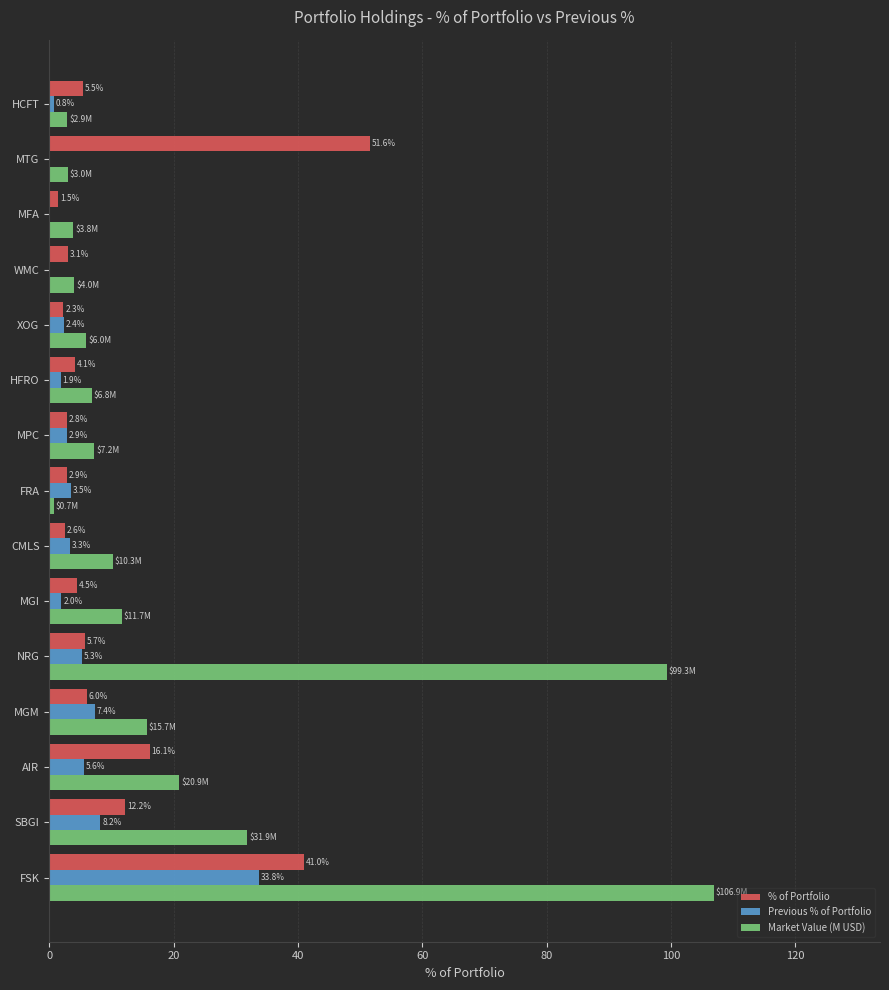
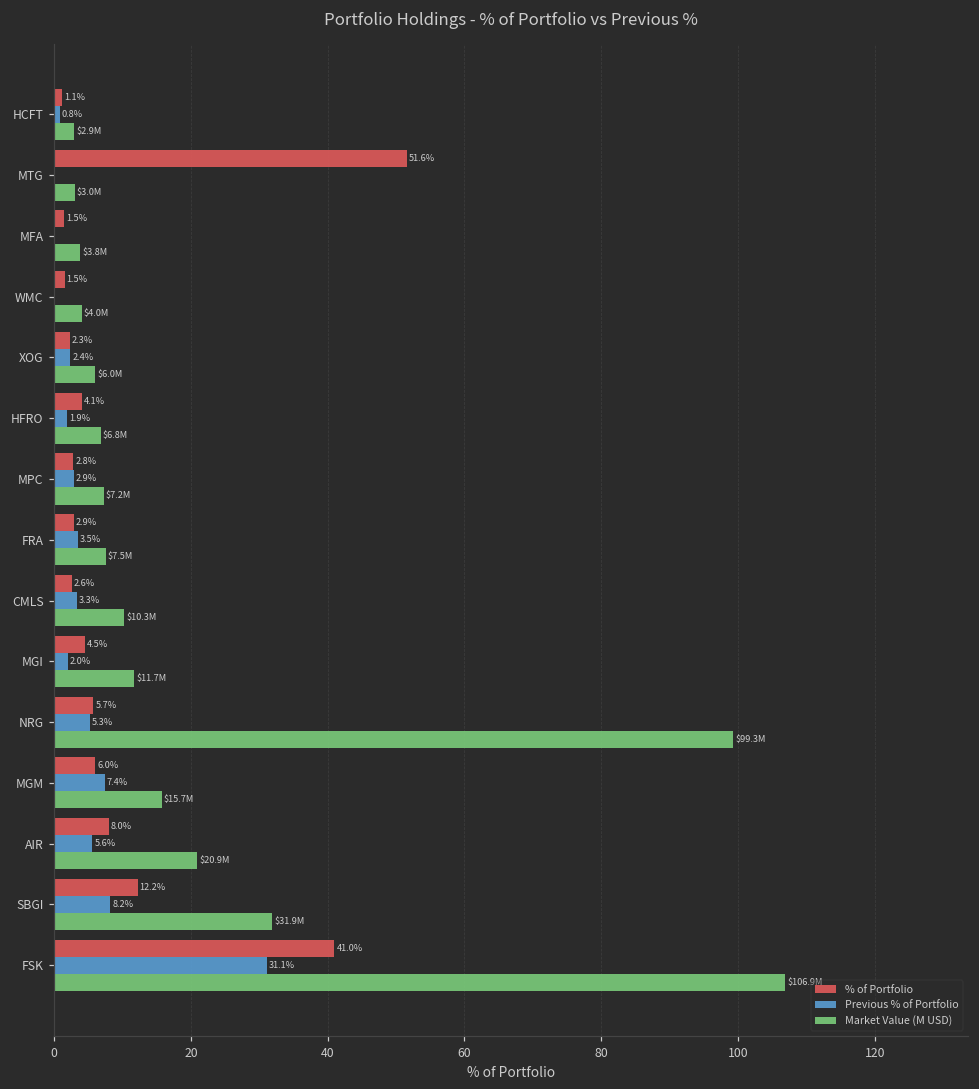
% of Portfolio, HCFT: 5.5% -> 1.1%
% of Portfolio, WMC: 3.1% -> 1.5%
Market Value (M USD), FRA: $0.7M -> $7.5M
% of Portfolio, AIR: 16.1% -> 8.0%
Previous % of Portfolio, FSK: 33.8% -> 31.1%
